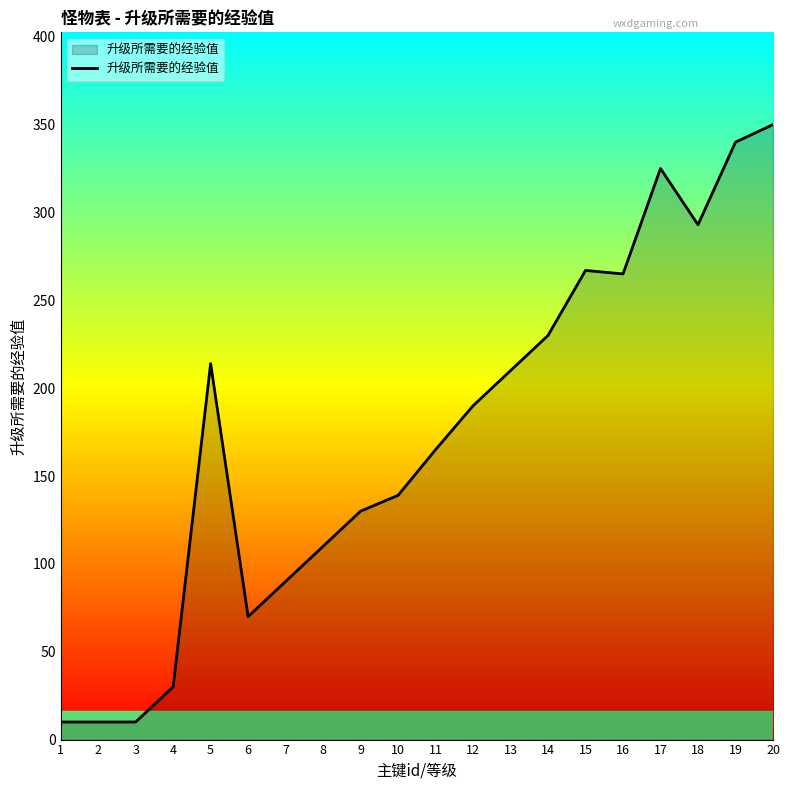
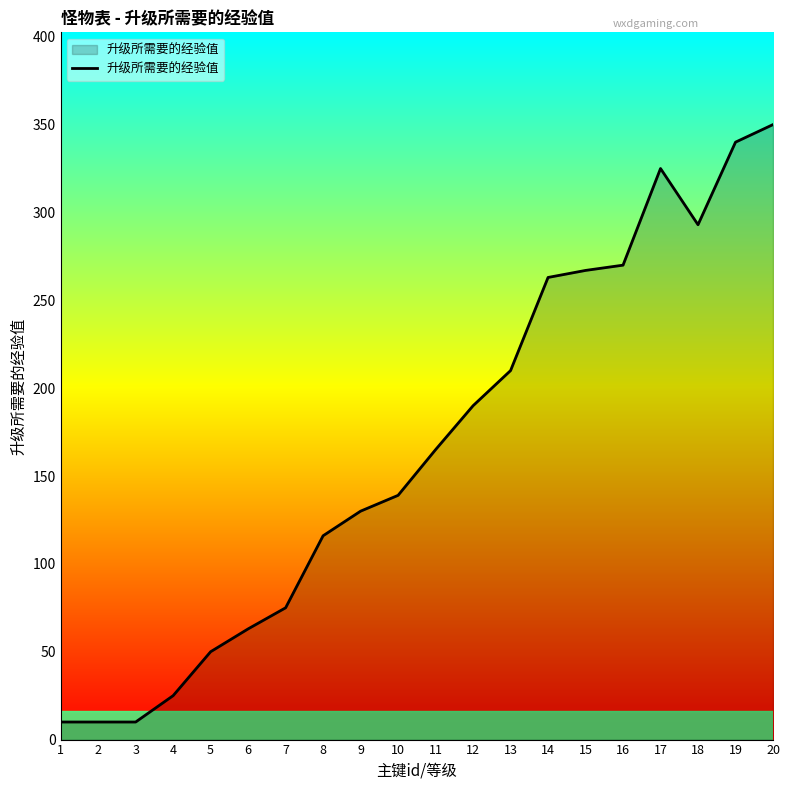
4: 30 -> 25
5: 214 -> 50
6: 70 -> 63
7: 90 -> 75
8: 110 -> 116
14: 230 -> 263
16: 265 -> 270
